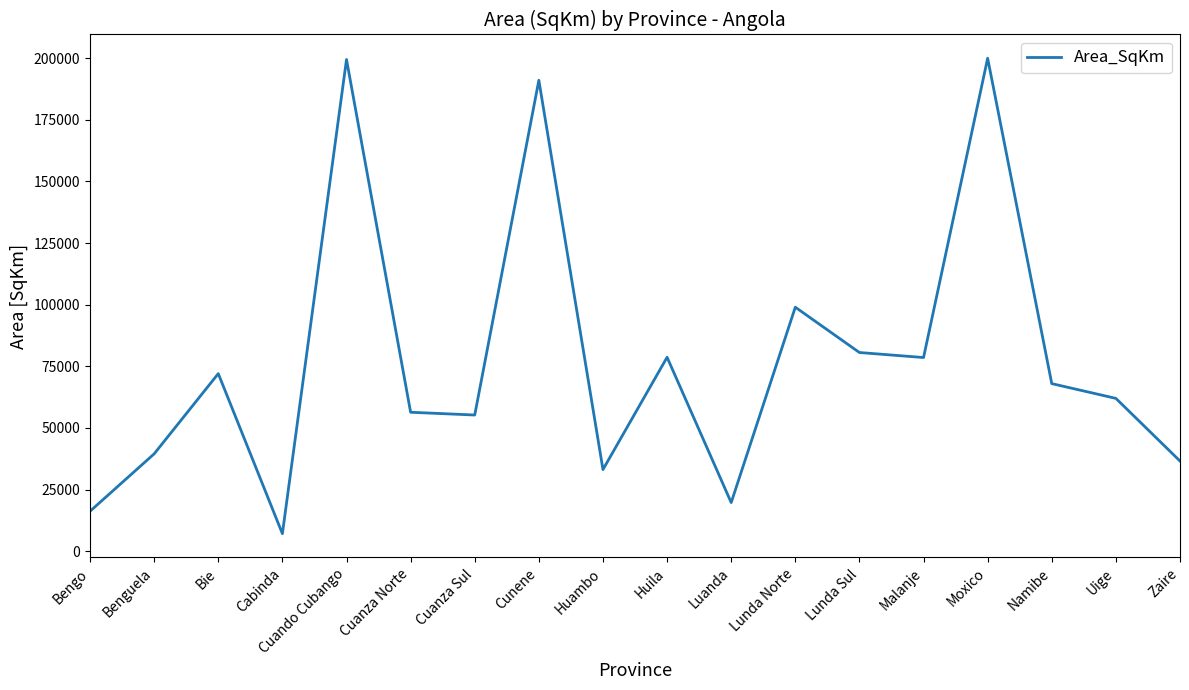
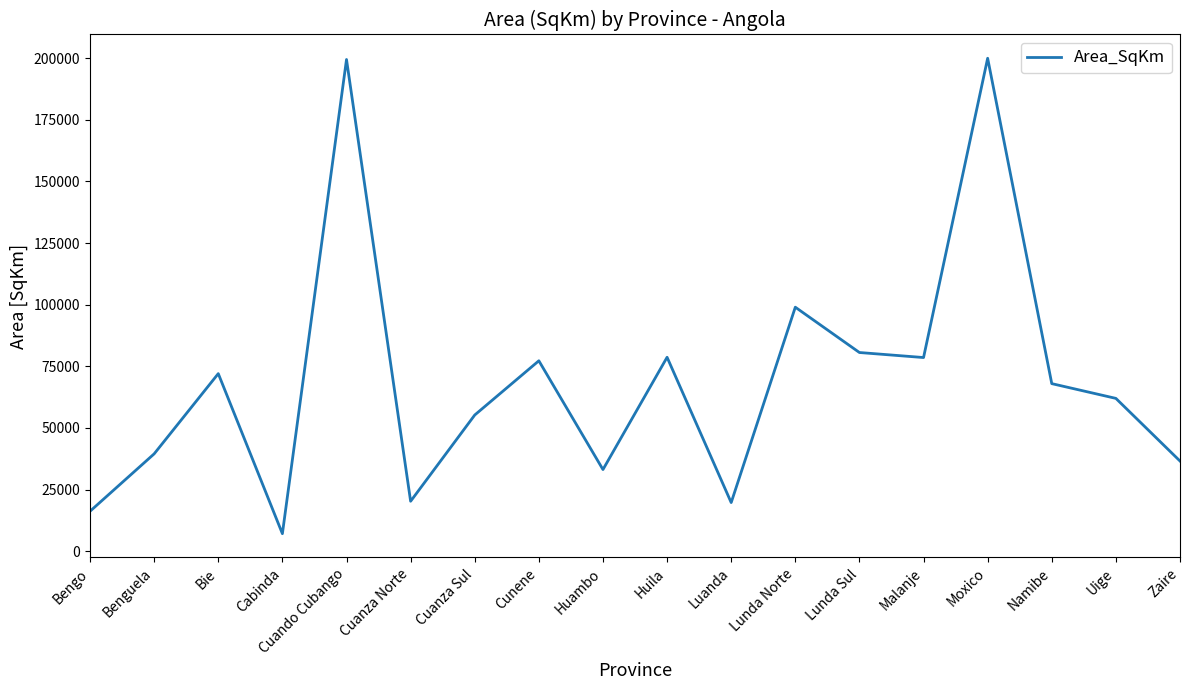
Cuanza Norte: 56000 -> 20000
Cunene: 191000 -> 77000
